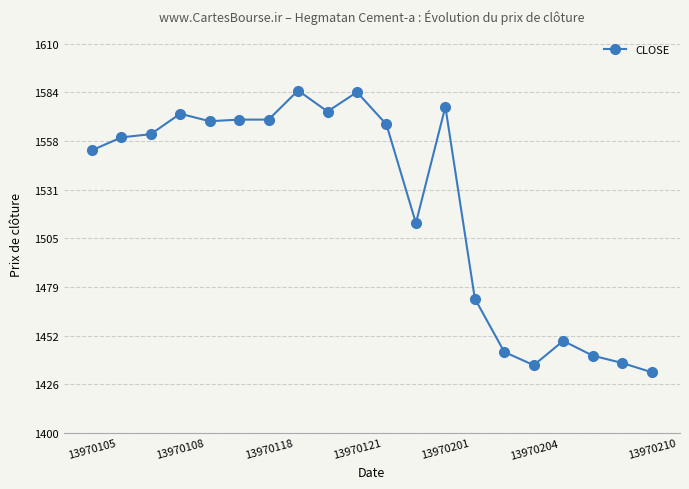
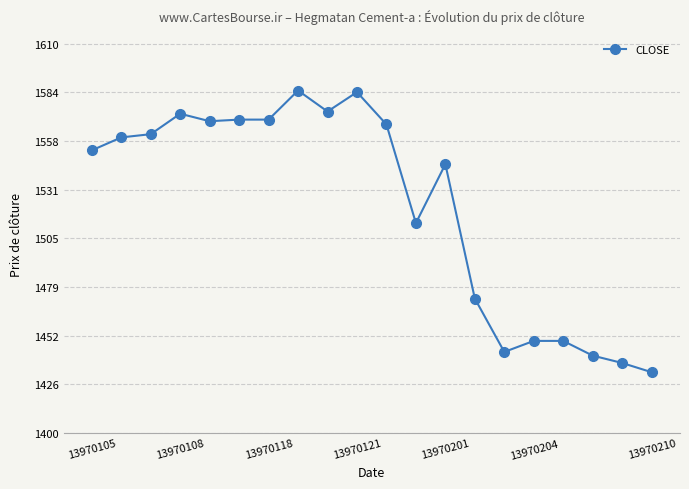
13970201: 1576 -> 1545
13970204: 1437 -> 1450
